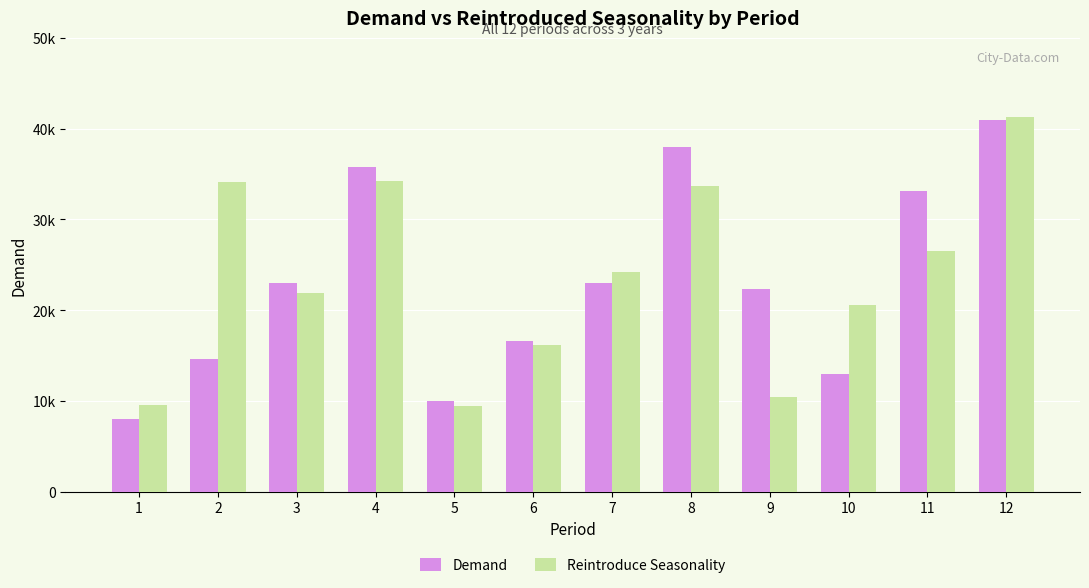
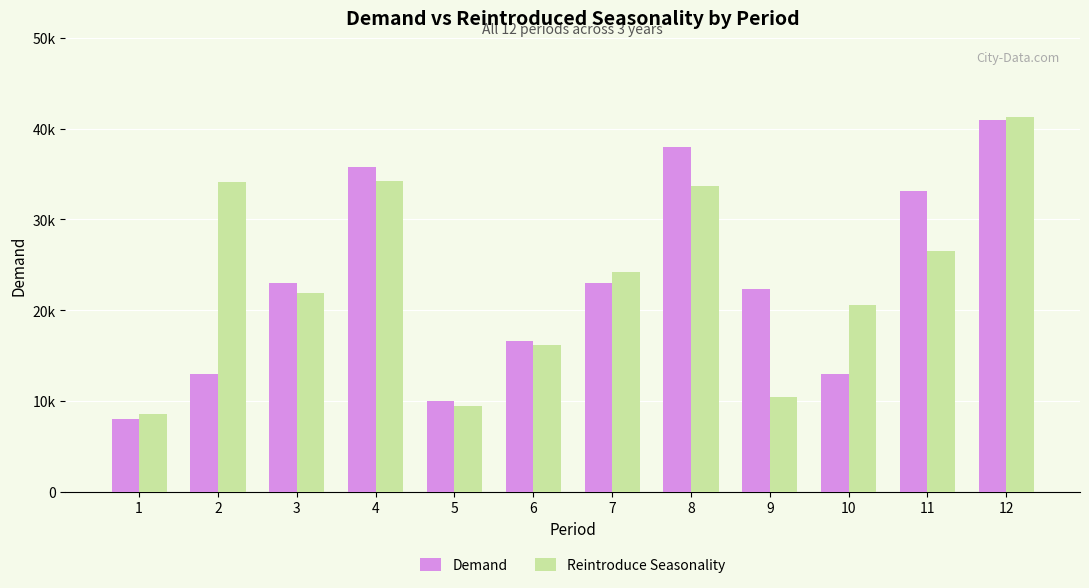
Reintroduce Seasonality, 1: 10000 -> 9000
Demand, 2: 15000 -> 13000
